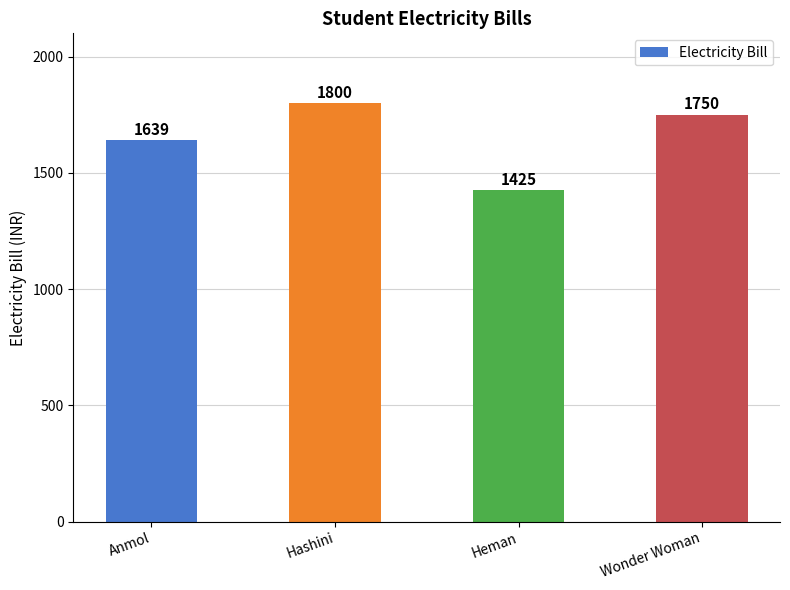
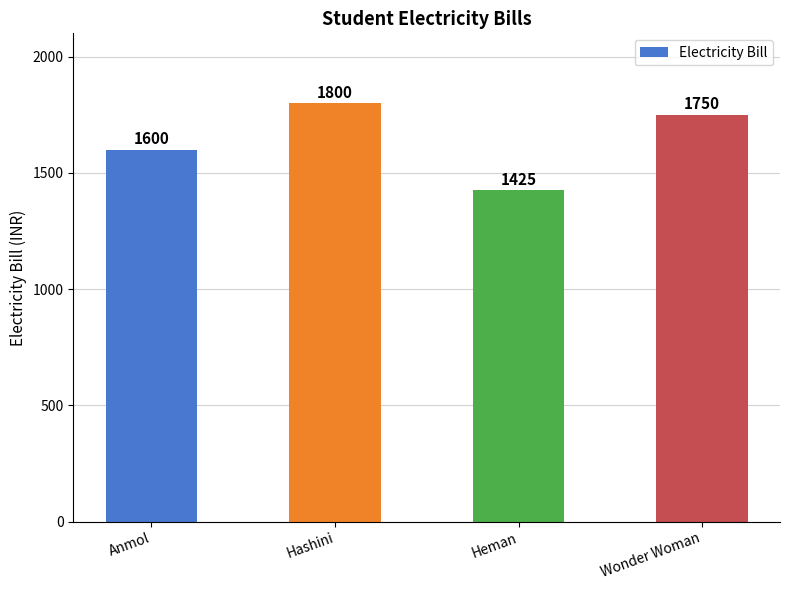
Anmol: 1639 -> 1600
